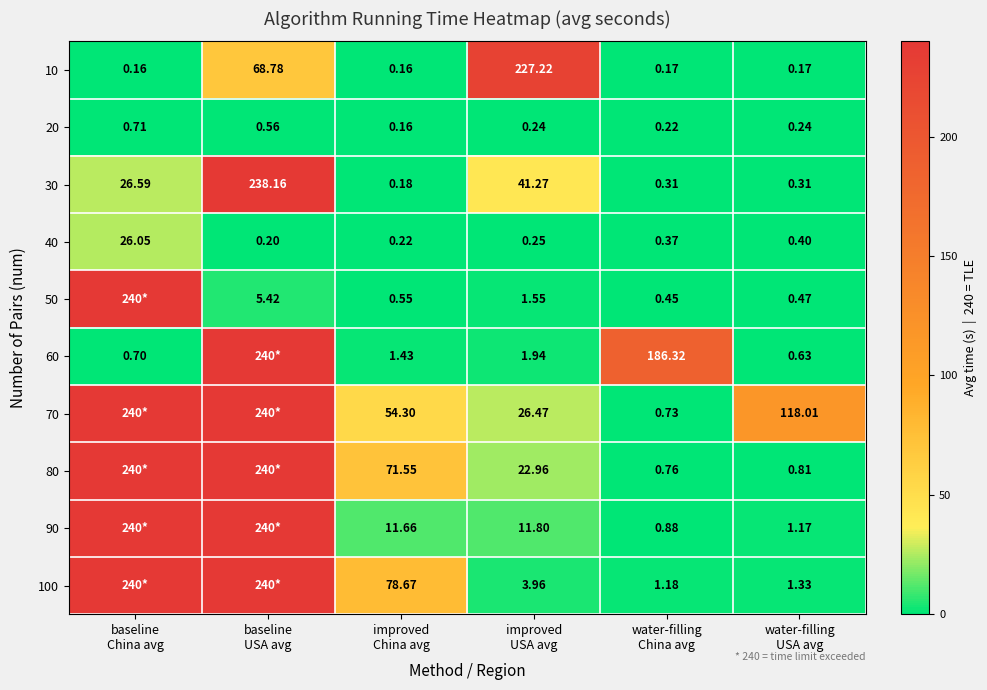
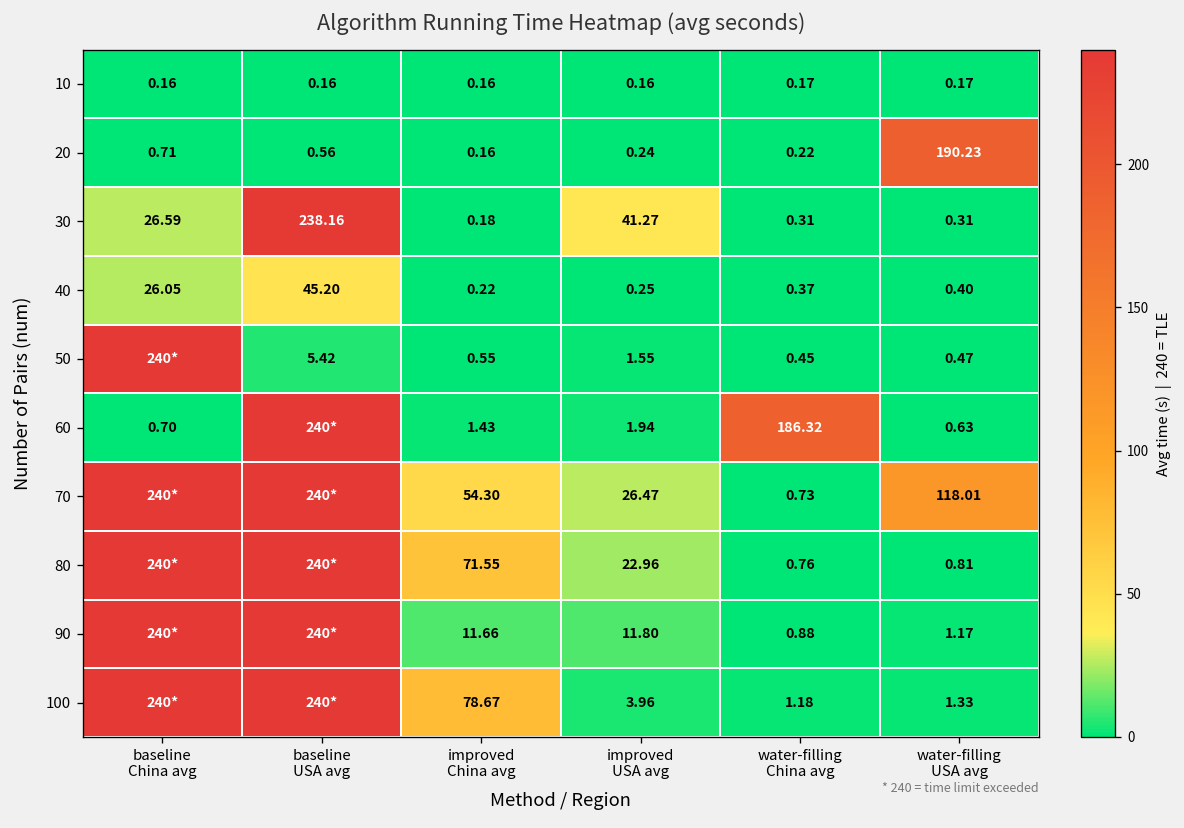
10, baseline USA avg: 68.78 -> 0.16
10, improved USA avg: 227.22 -> 0.16
20, water-filling USA avg: 0.24 -> 190.23
40, baseline USA avg: 0.20 -> 45.20
